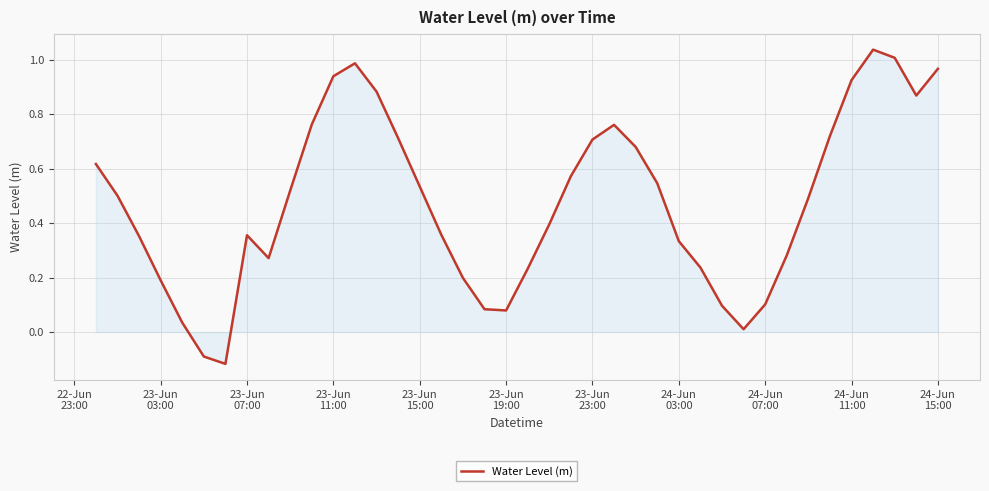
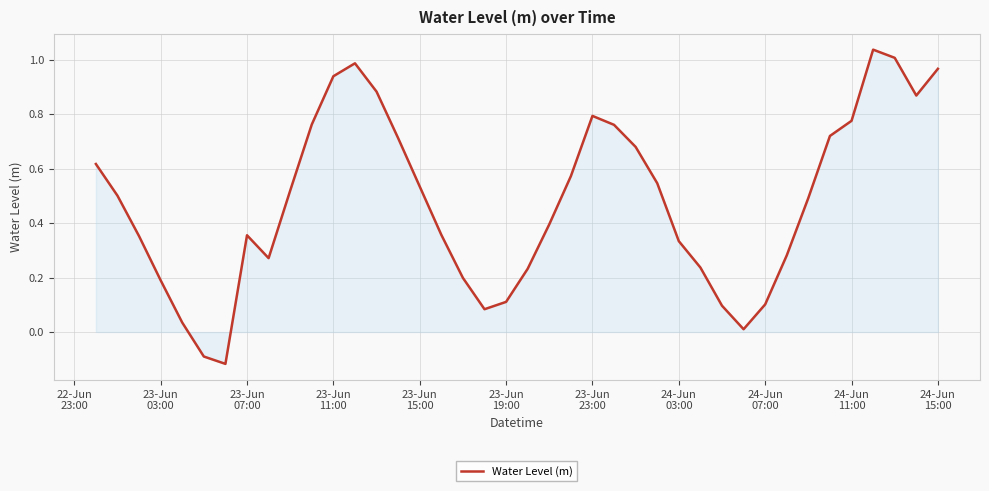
Water Level (m), 23-Jun 19:00: 0.08 -> 0.11
Water Level (m), 23-Jun 23:00: 0.71 -> 0.79
Water Level (m), 24-Jun 11:00: 0.93 -> 0.78
